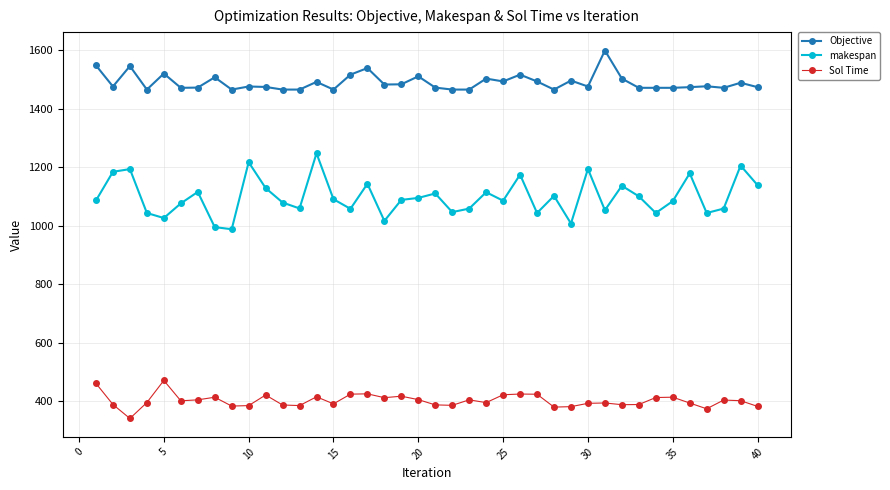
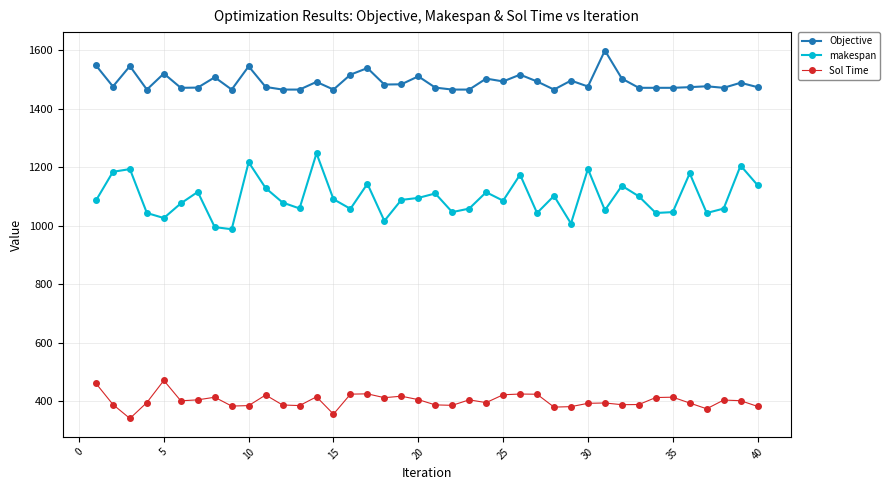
Objective, 10: 1480 -> 1540
Sol Time, 15: 390 -> 360
makespan, 35: 1080 -> 1050
